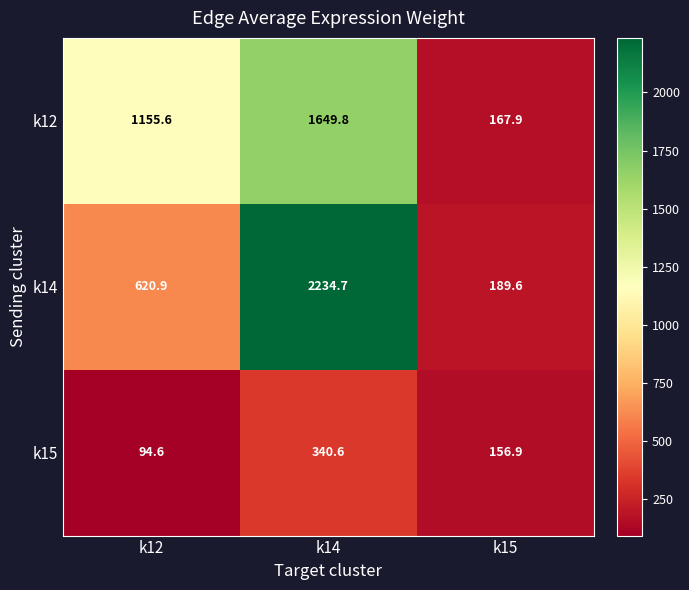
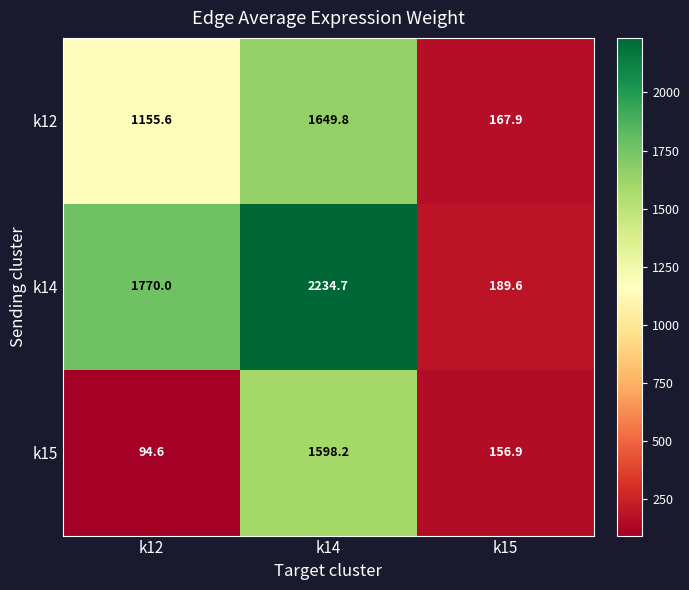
k14, k12: 620.9 -> 1770.0
k15, k14: 340.6 -> 1598.2
